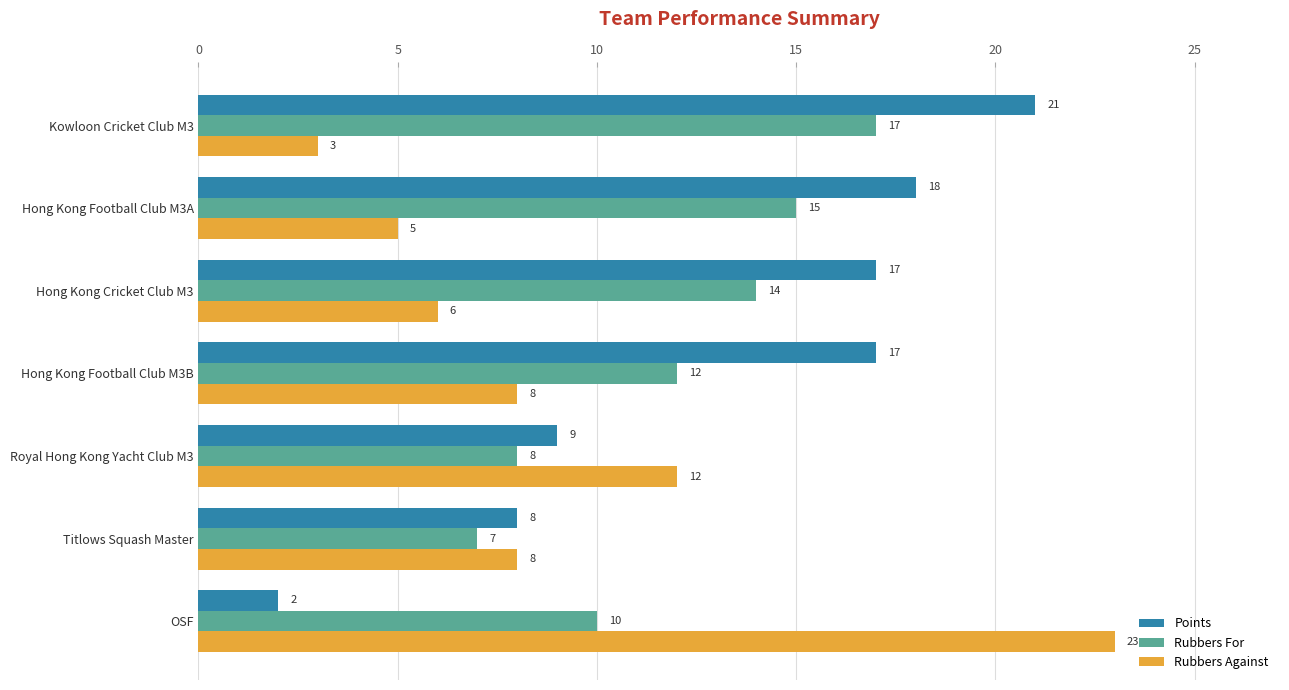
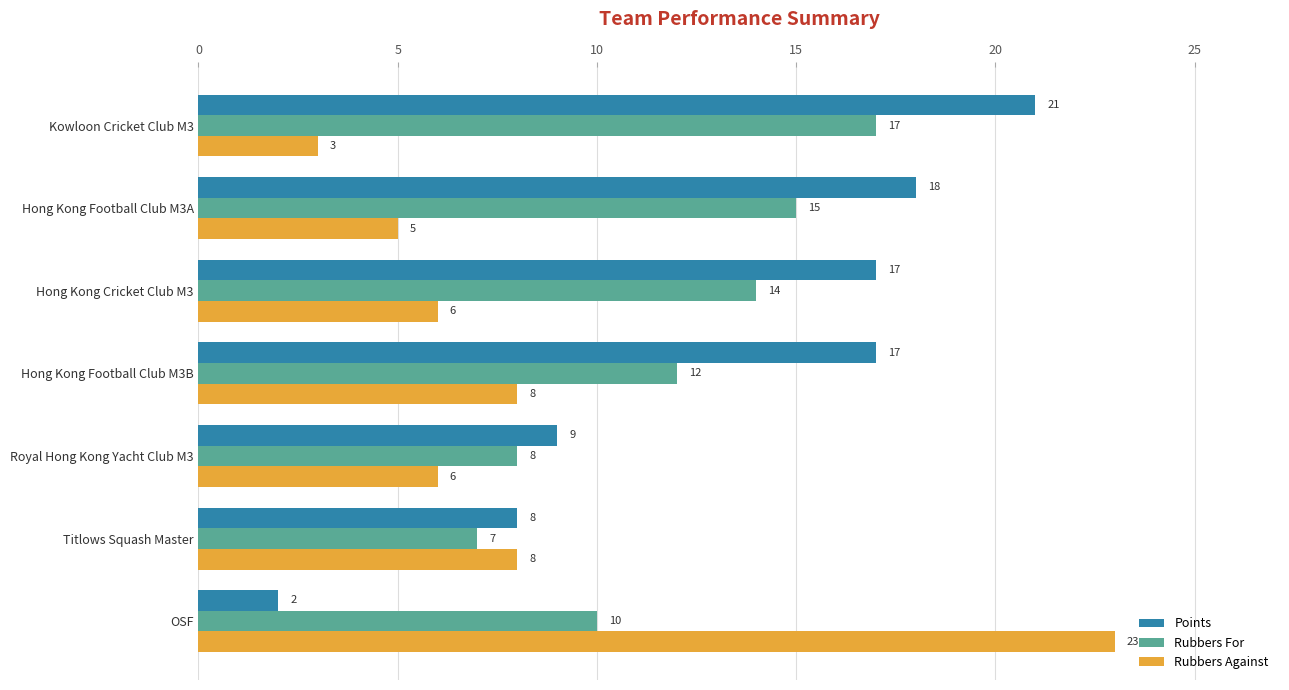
Rubbers Against, Royal Hong Kong Yacht Club M3: 12 -> 6
